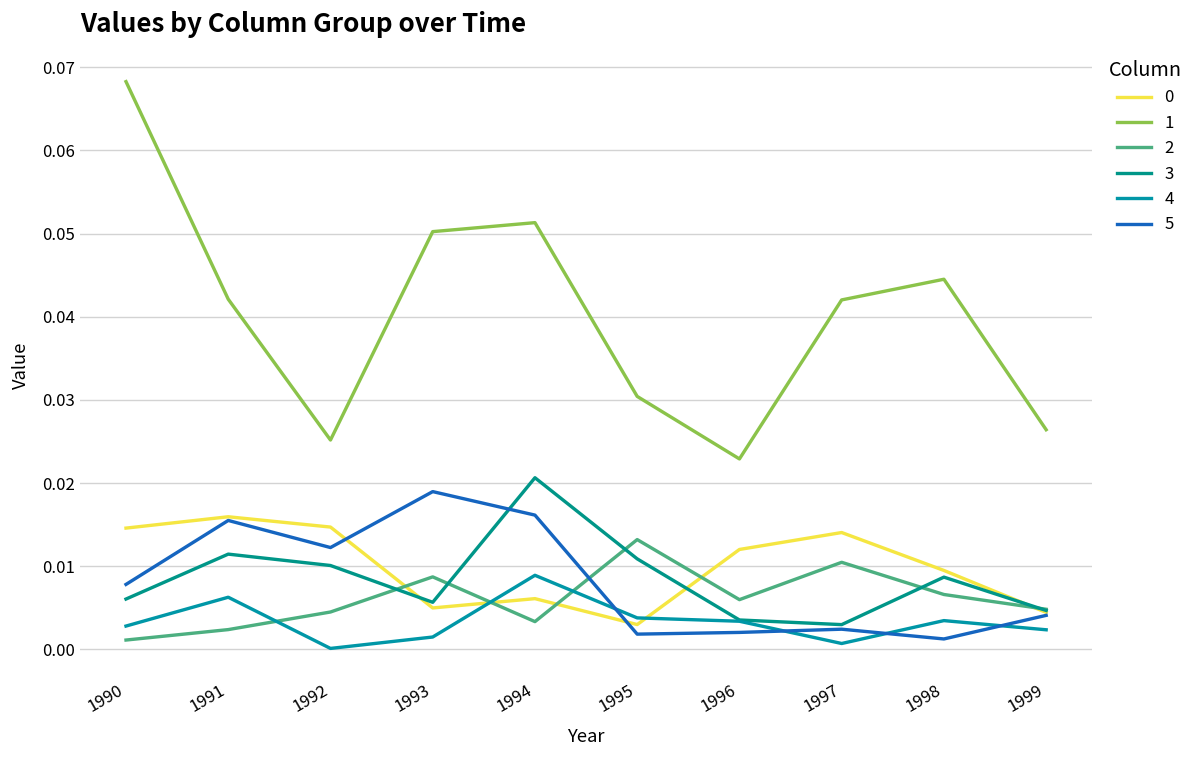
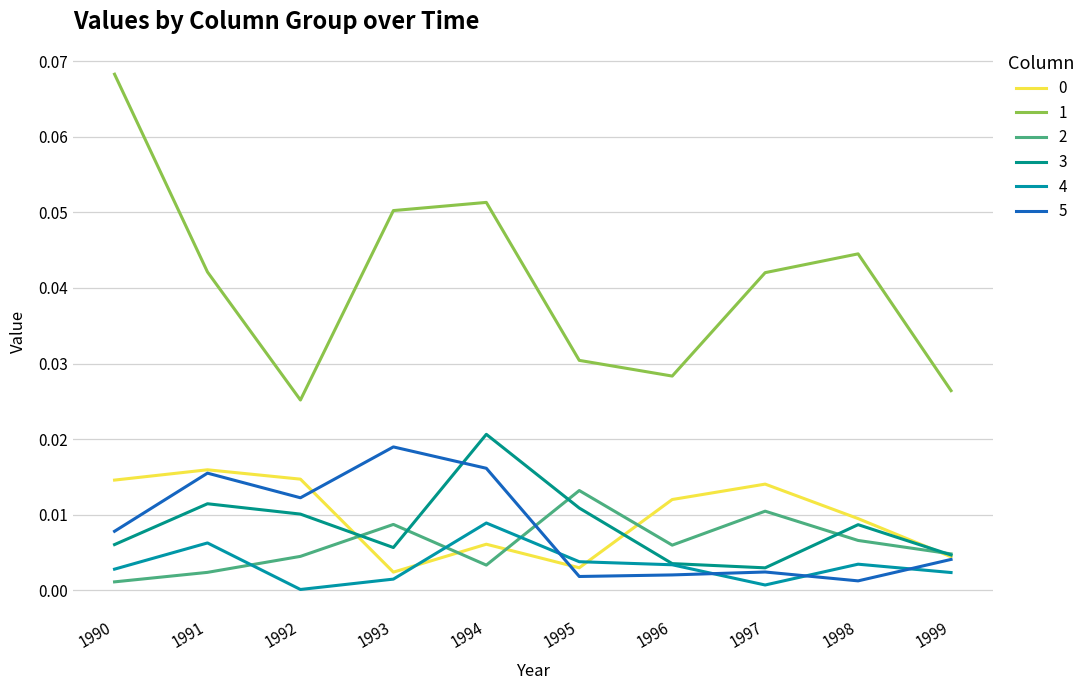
0, 1993: 0.005 -> 0.002
1, 1996: 0.023 -> 0.028
